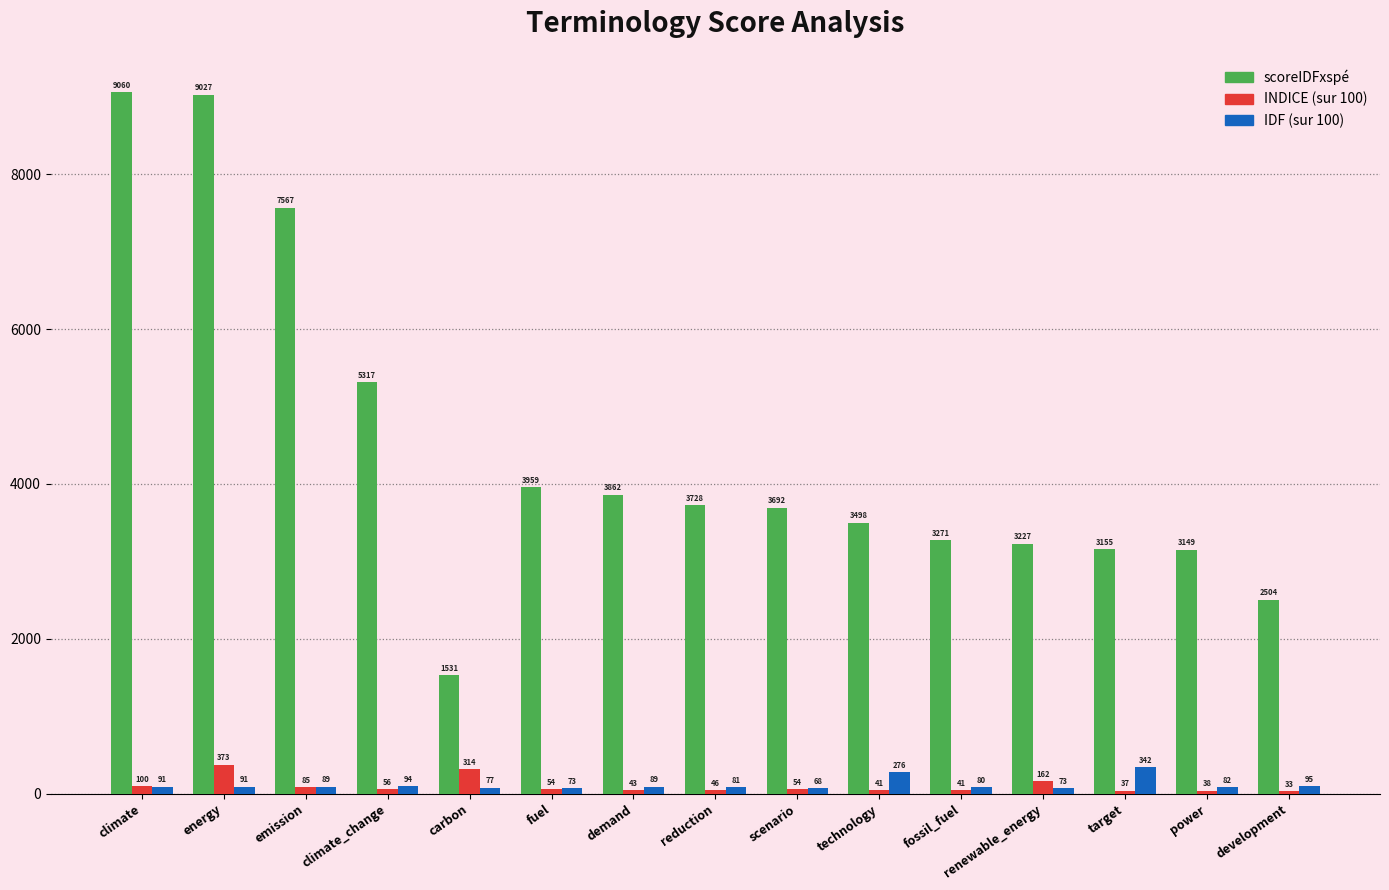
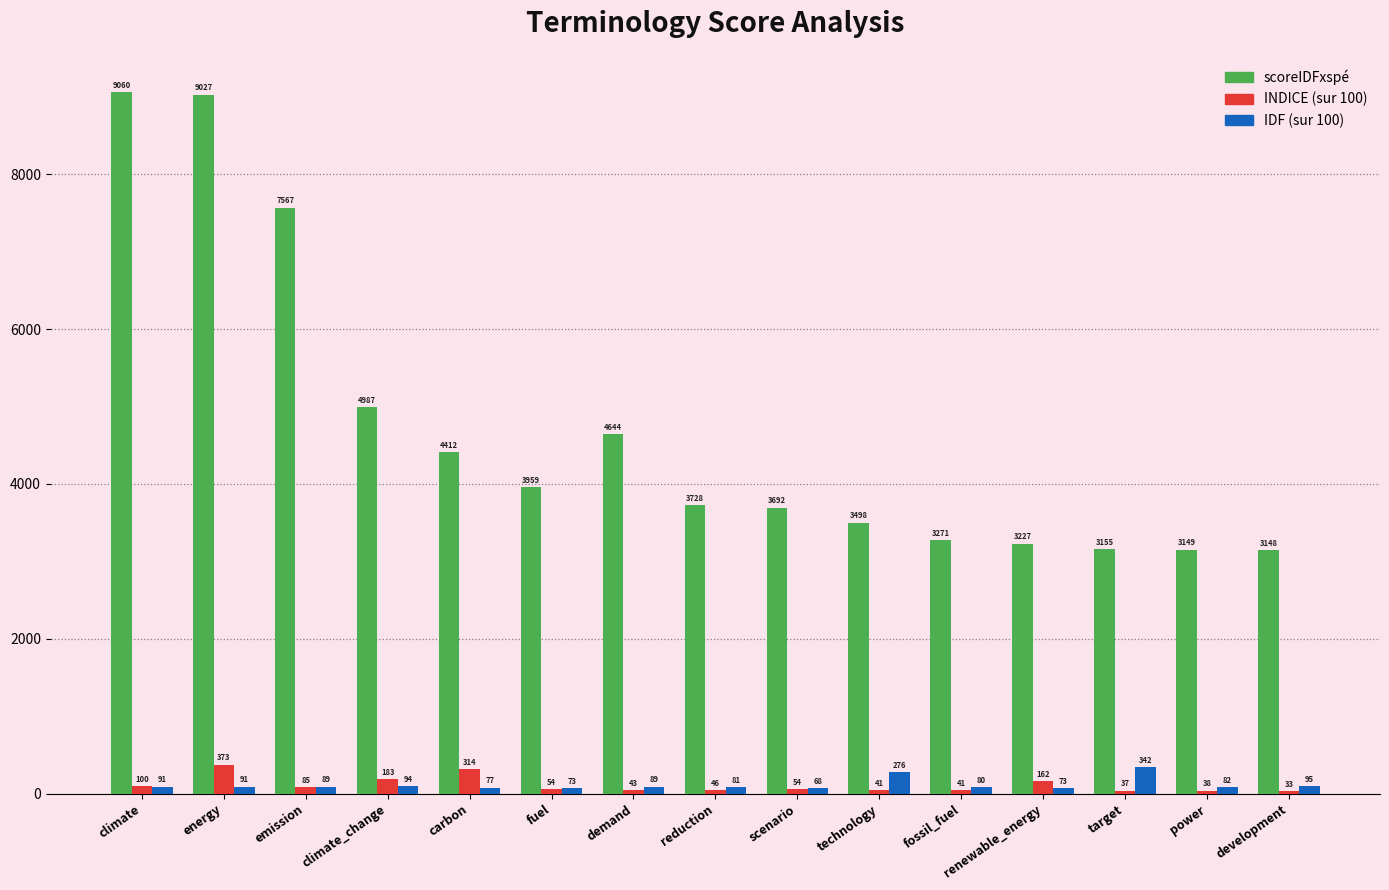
scoreIDFxspé, climate_change: 5317 -> 4987
INDICE (sur 100), climate_change: 56 -> 183
scoreIDFxspé, carbon: 1531 -> 4412
scoreIDFxspé, demand: 3862 -> 4644
scoreIDFxspé, development: 2504 -> 3148
